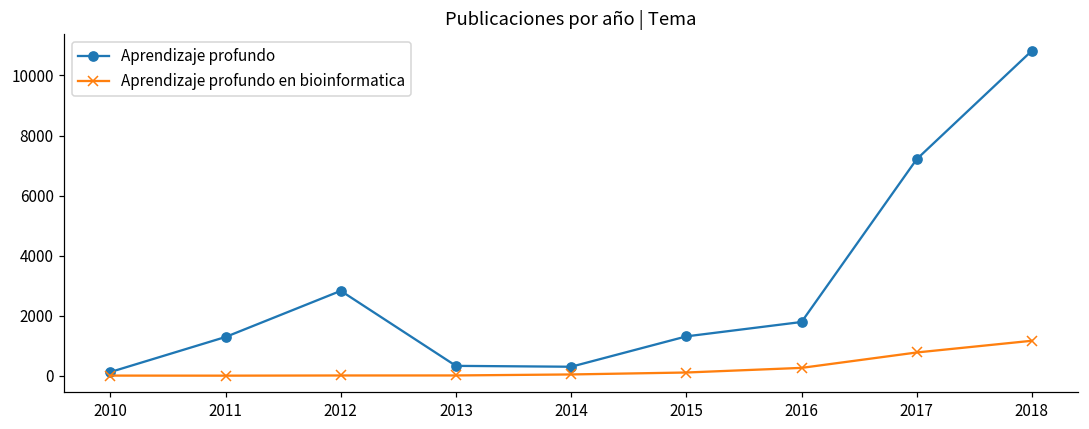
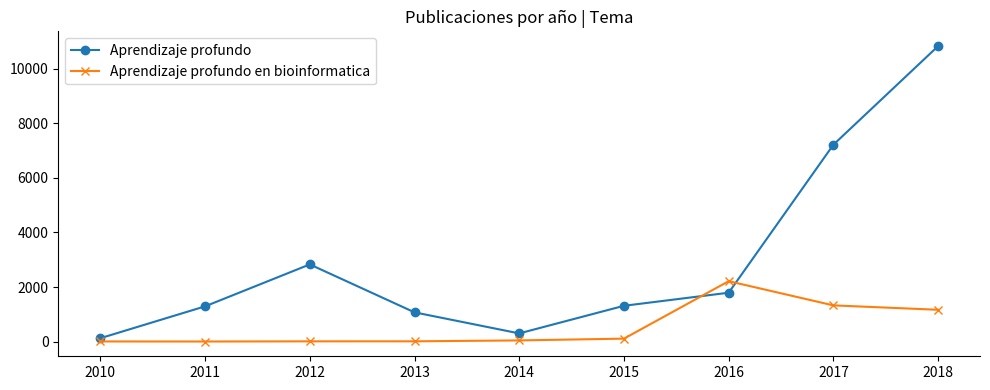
Aprendizaje profundo, 2013: 300 -> 1100
Aprendizaje profundo en bioinformatica, 2016: 300 -> 2200
Aprendizaje profundo en bioinformatica, 2017: 800 -> 1300
